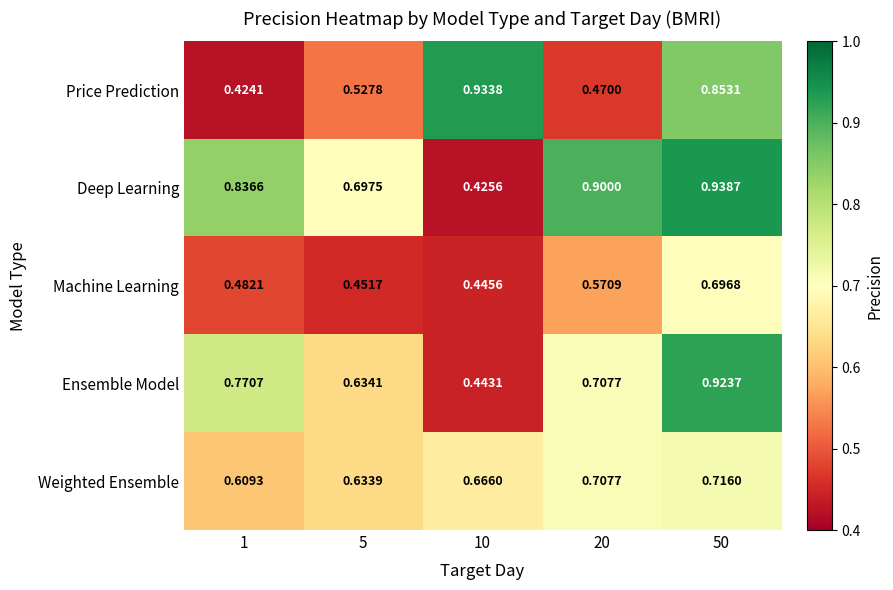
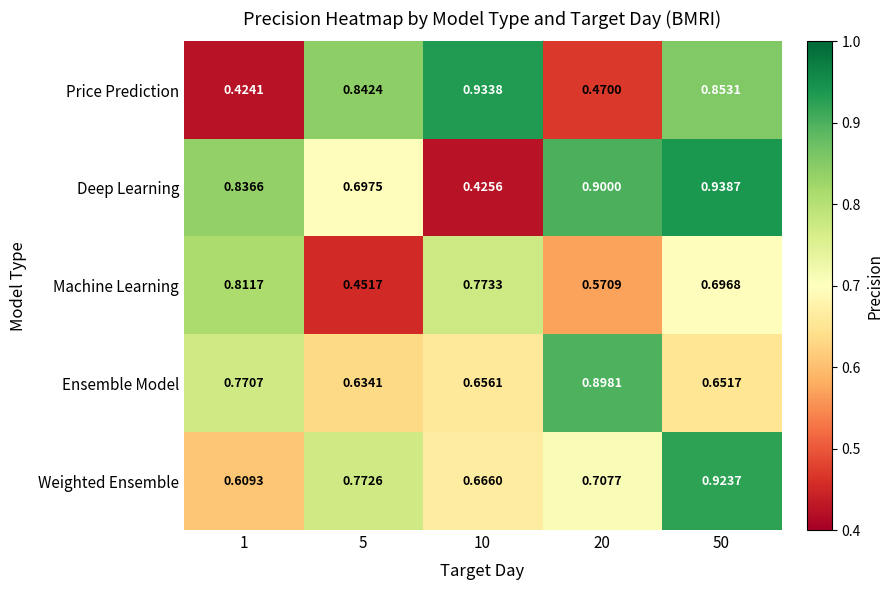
Price Prediction, 5: 0.5278 -> 0.8424
Machine Learning, 1: 0.4821 -> 0.8117
Machine Learning, 10: 0.4456 -> 0.7733
Ensemble Model, 10: 0.4431 -> 0.6561
Ensemble Model, 20: 0.7077 -> 0.8981
Ensemble Model, 50: 0.9237 -> 0.6517
Weighted Ensemble, 5: 0.6339 -> 0.7726
Weighted Ensemble, 50: 0.7160 -> 0.9237
